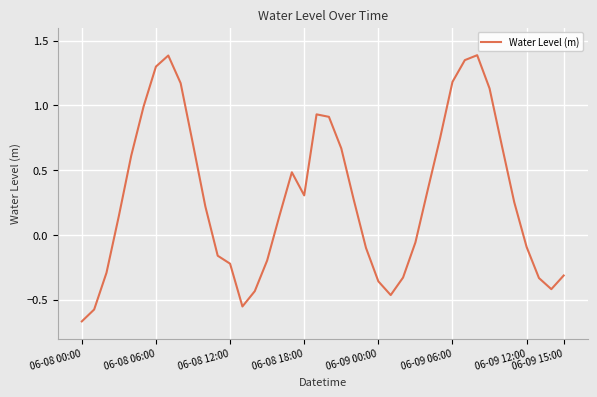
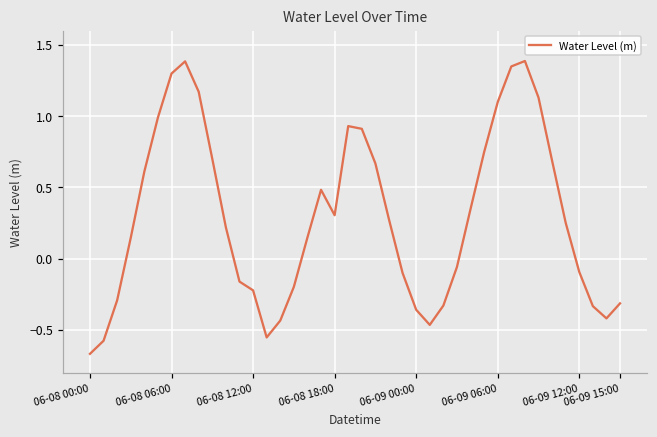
06-09 06:00: 1.18 -> 1.10
